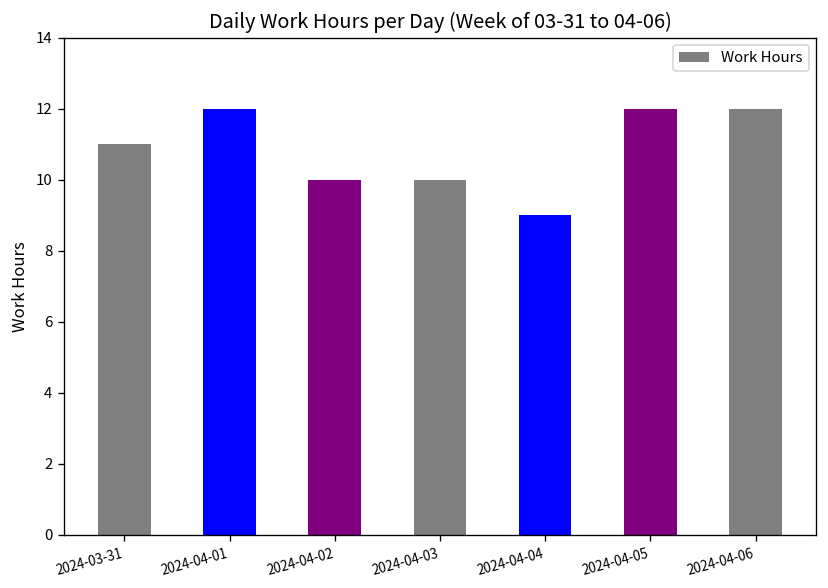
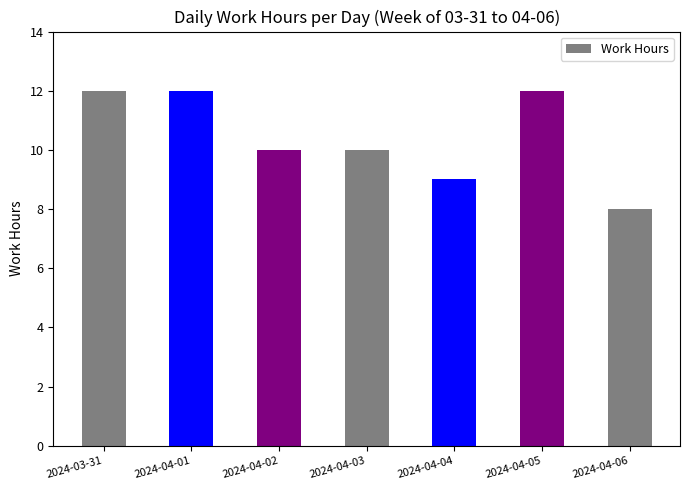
2024-03-31: 11 -> 12
2024-04-06: 12 -> 8
